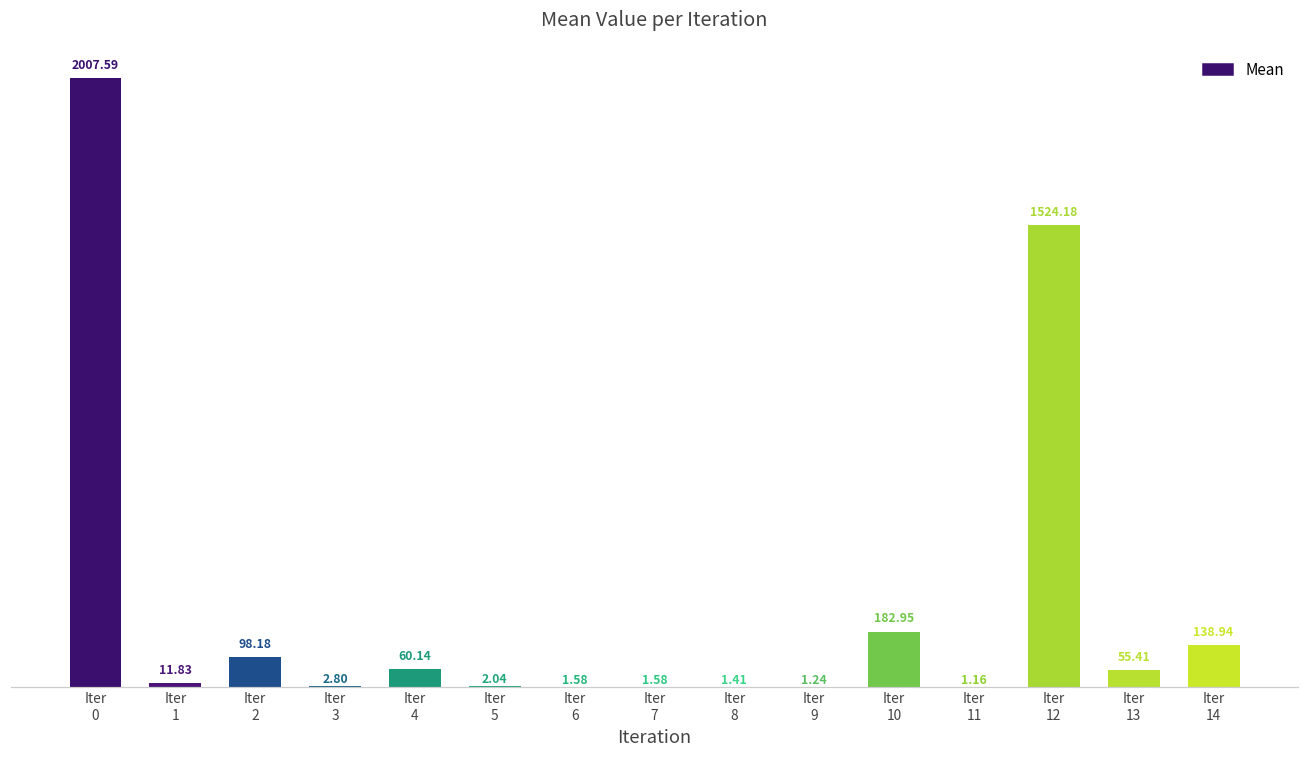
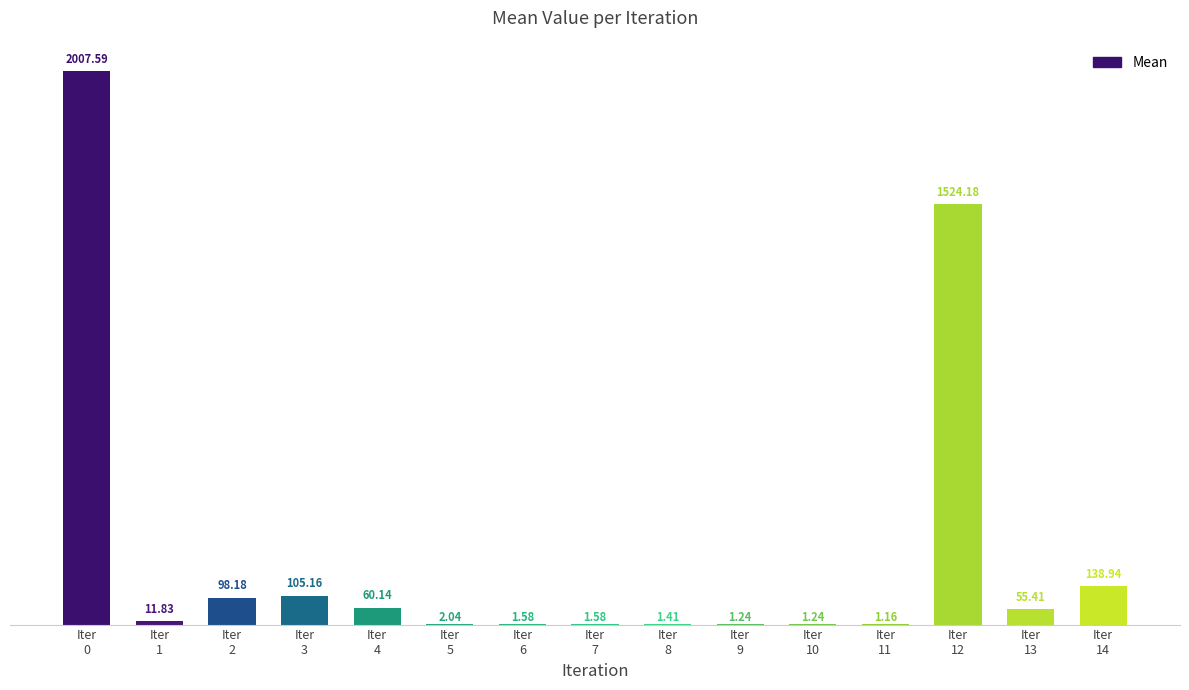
Iter 3: 2.80 -> 105.16
Iter 10: 182.95 -> 1.24
